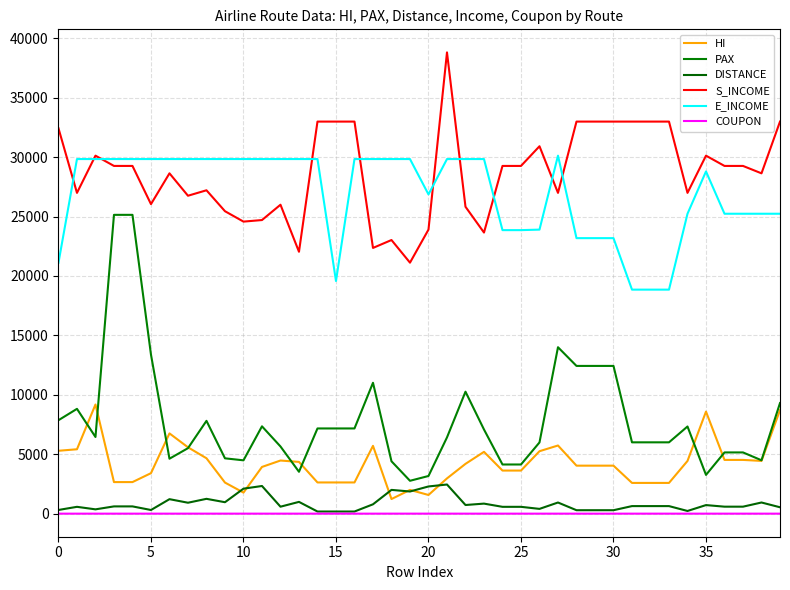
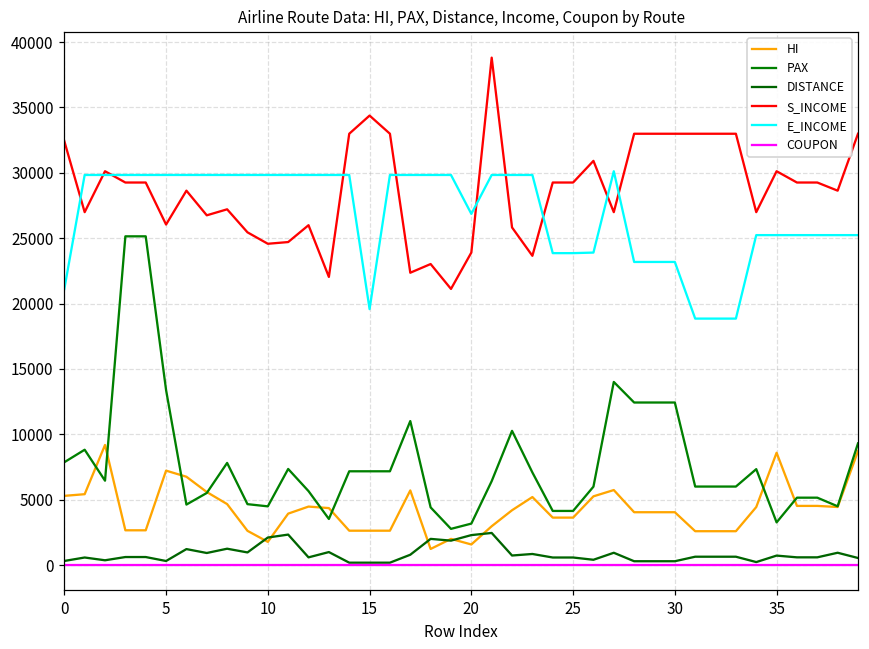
HI, 5: 3400 -> 7200
S_INCOME, 15: 33000 -> 34400
E_INCOME, 35: 28800 -> 25200
